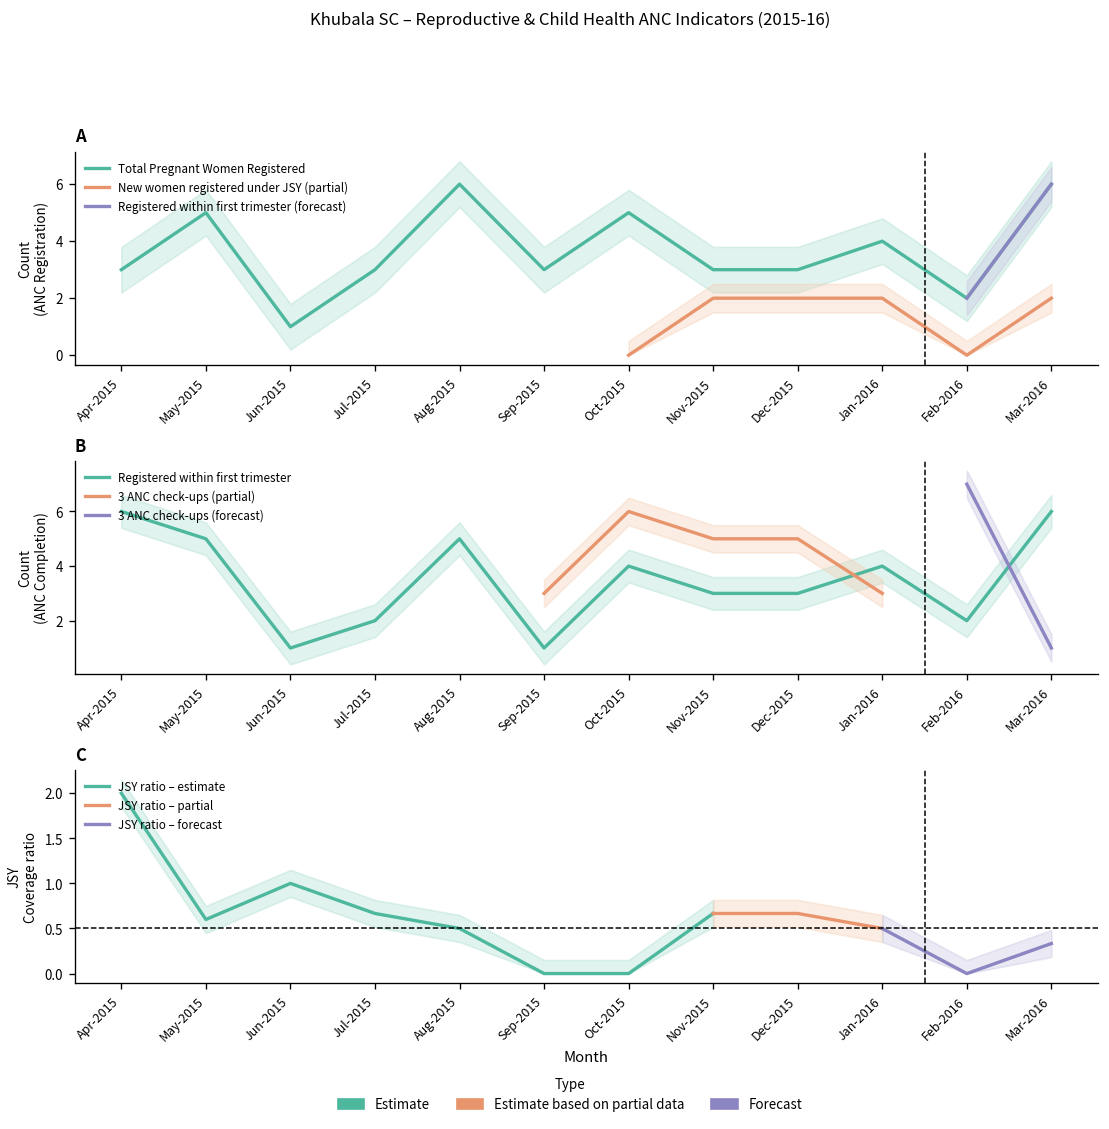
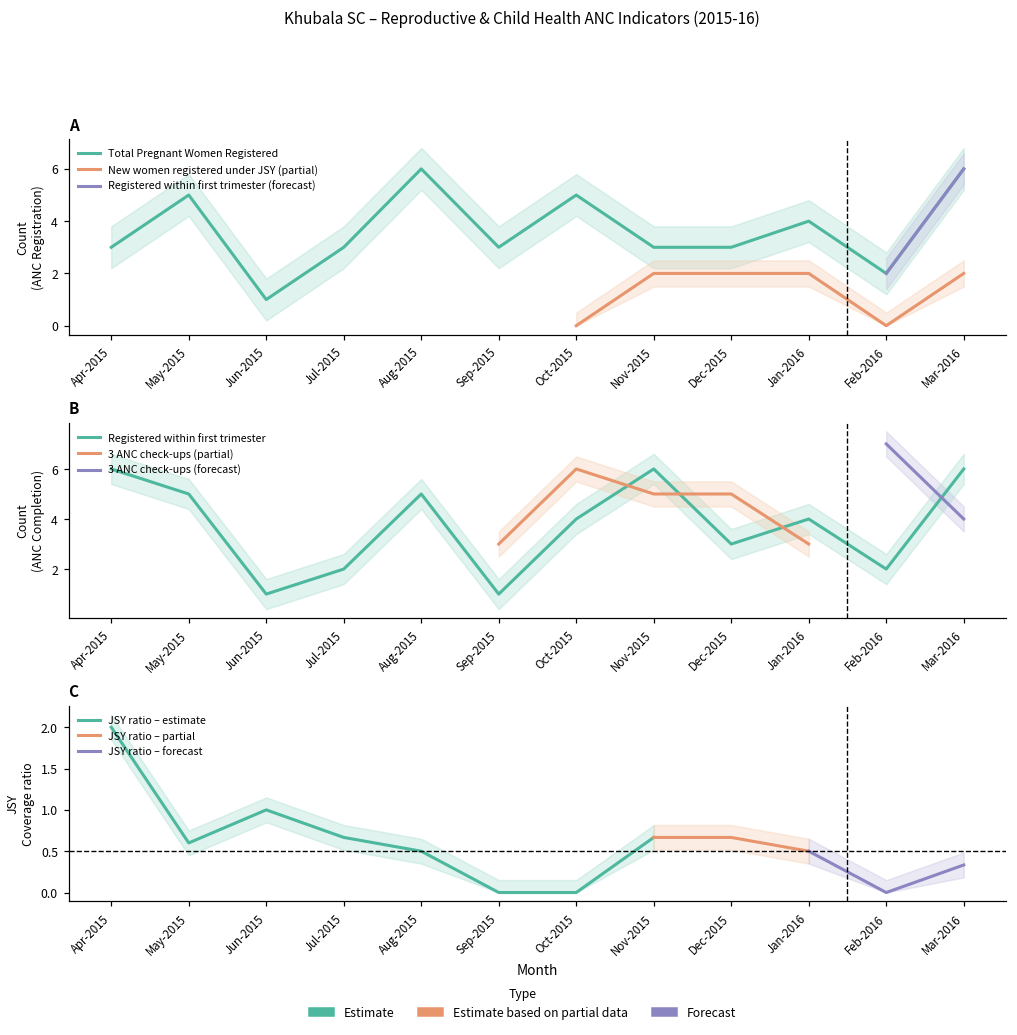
B, Registered within first trimester, Nov-2015: 3 -> 6
B, 3 ANC check-ups (forecast), Mar-2016: 1 -> 4
